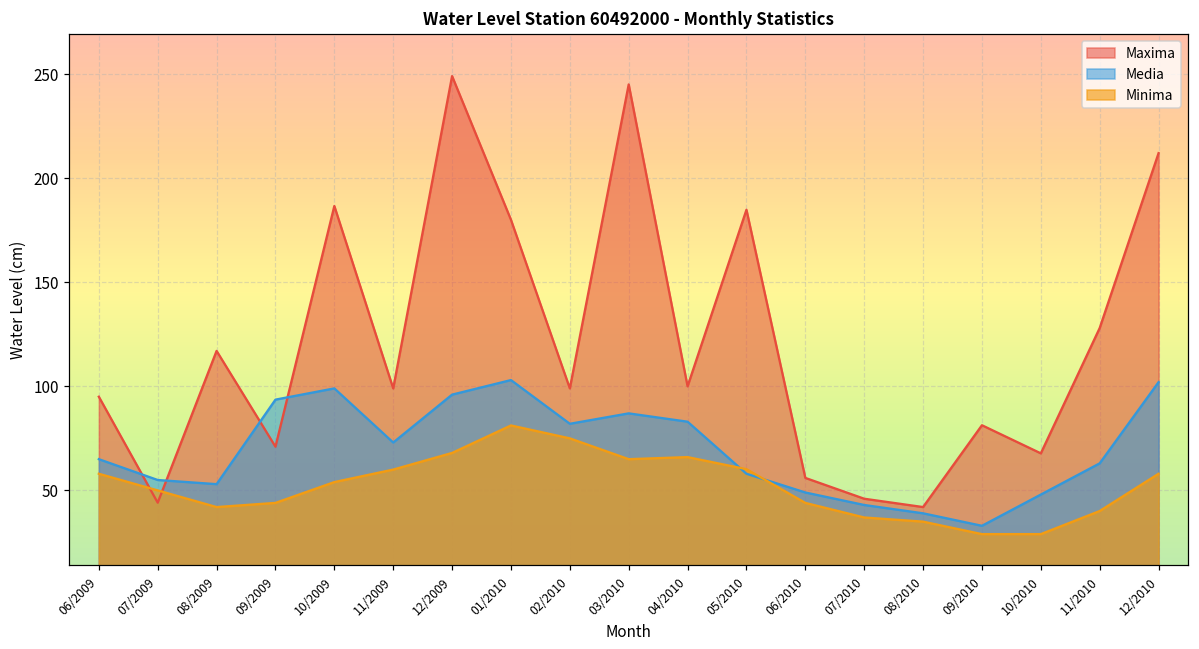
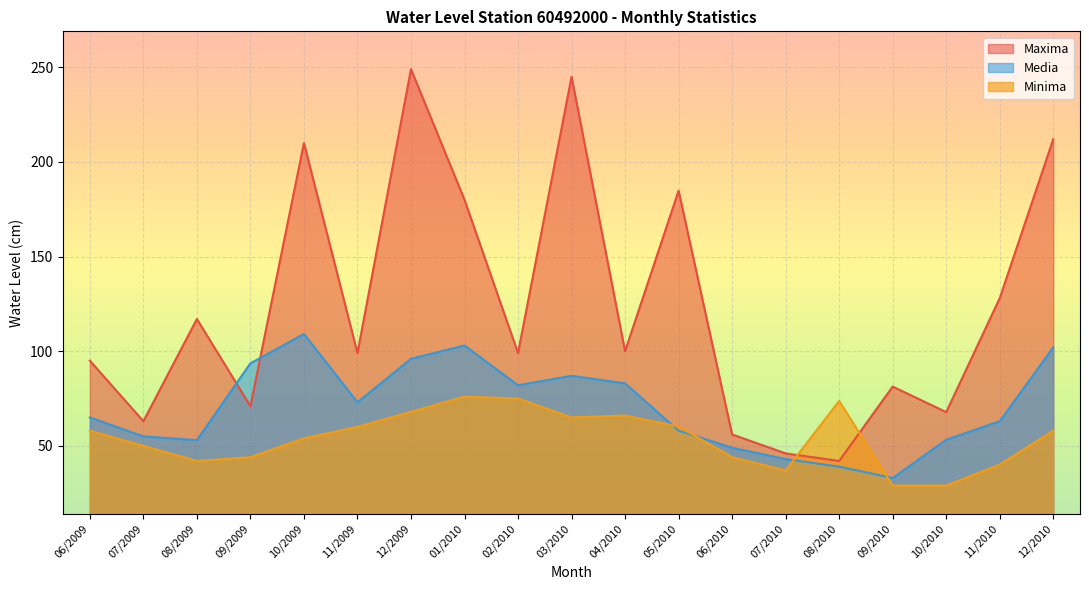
Maxima, 07/2009: 44 -> 63
Maxima, 10/2009: 187 -> 210
Media, 10/2009: 99 -> 109
Minima, 01/2010: 81 -> 76
Minima, 08/2010: 35 -> 74
Media, 10/2010: 48 -> 53
